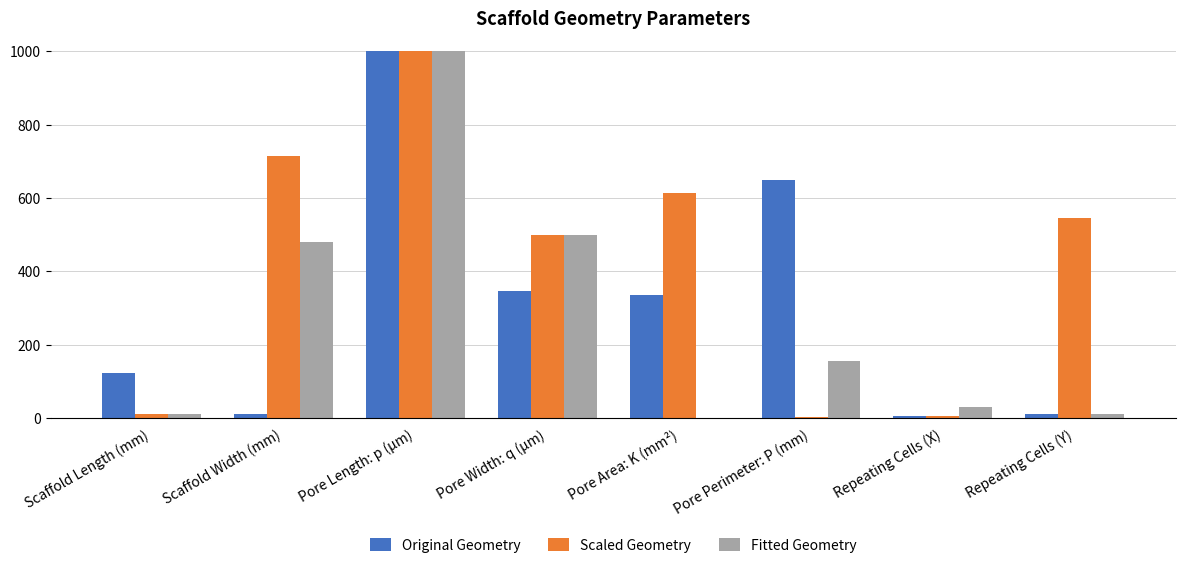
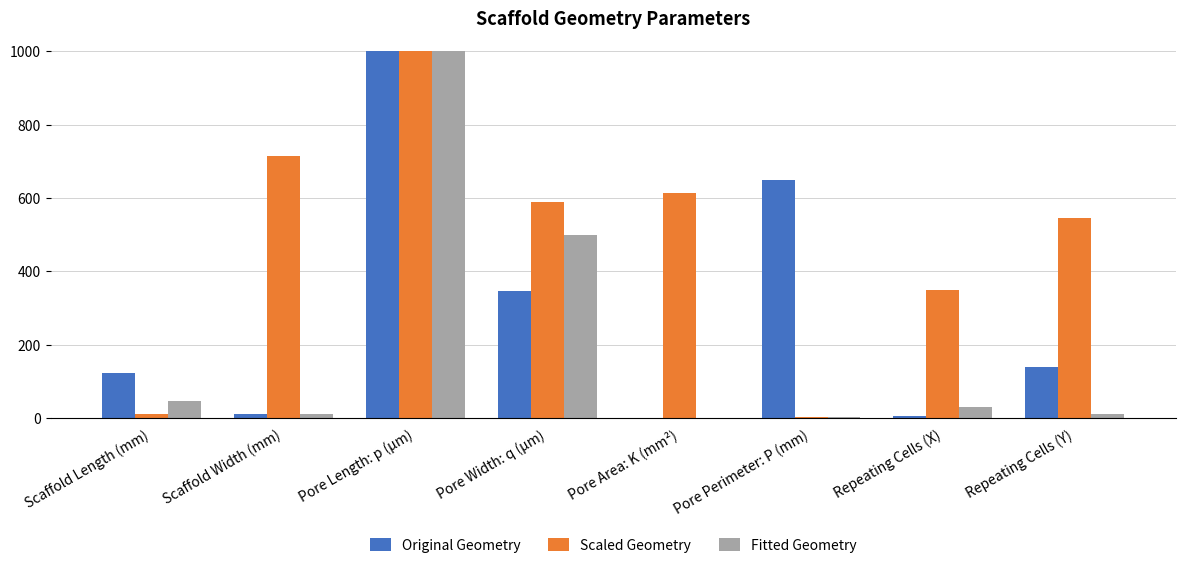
Fitted Geometry, Scaffold Length (mm): 10 -> 50
Fitted Geometry, Scaffold Width (mm): 480 -> 10
Scaled Geometry, Pore Width: q (µm): 500 -> 590
Original Geometry, Pore Area: K (mm²): 340 -> 0
Fitted Geometry, Pore Perimeter: P (mm): 160 -> 0
Scaled Geometry, Repeating Cells (X): 10 -> 350
Original Geometry, Repeating Cells (Y): 10 -> 140
